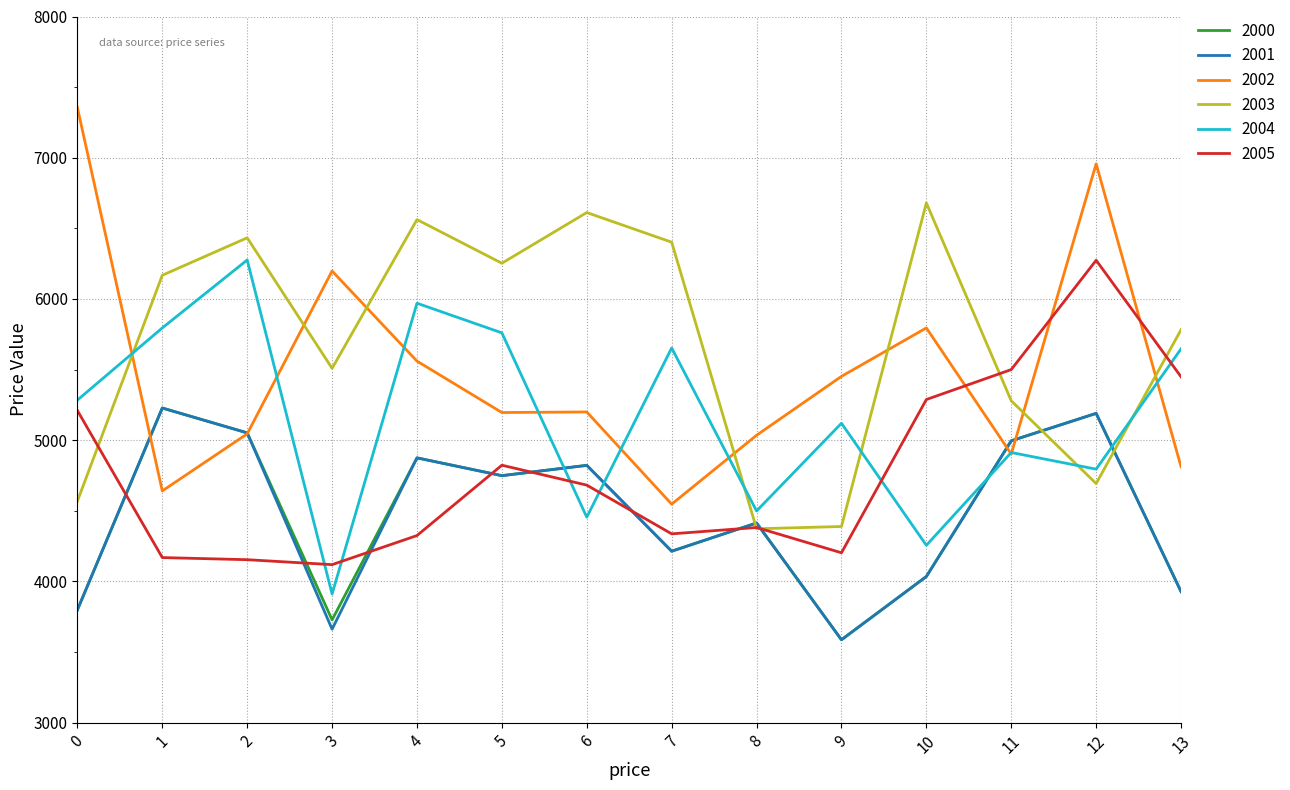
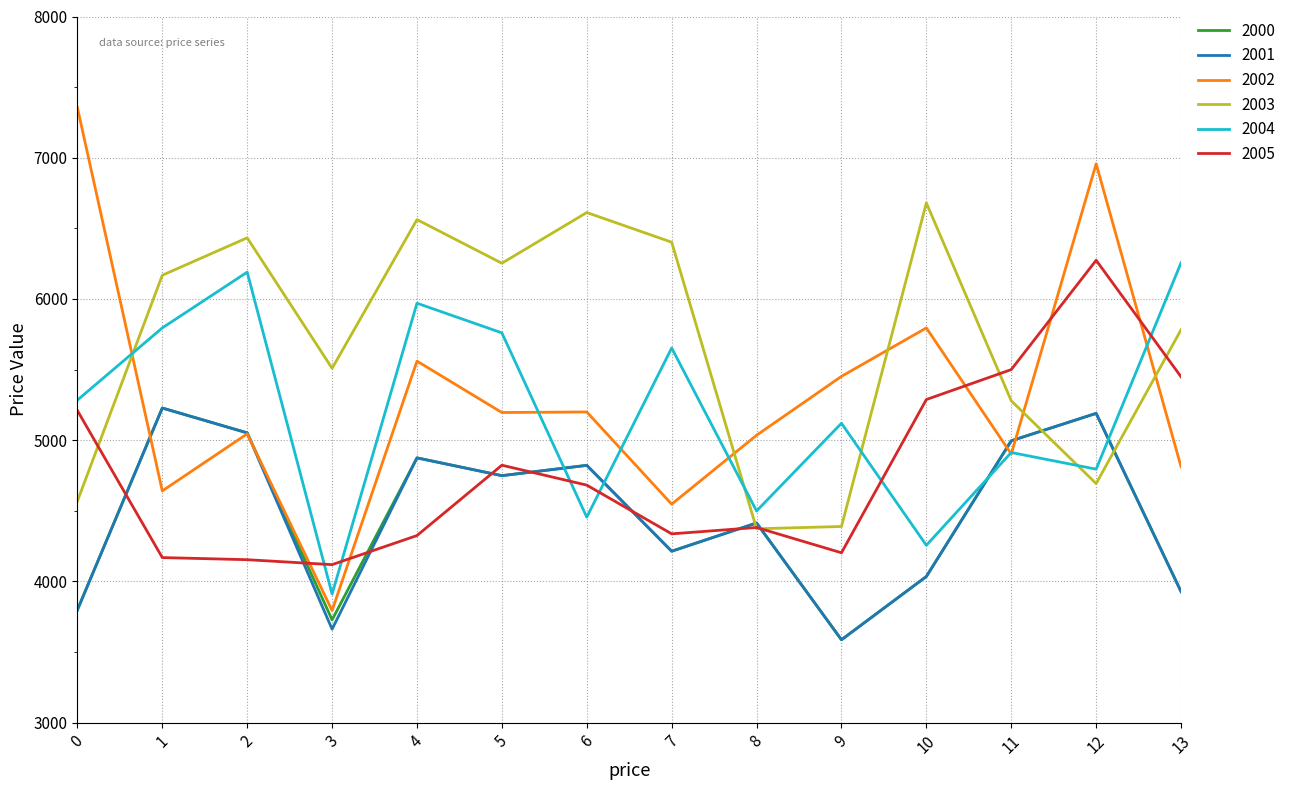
2004, 2: 6280 -> 6190
2002, 3: 6200 -> 3790
2004, 13: 5650 -> 6260
